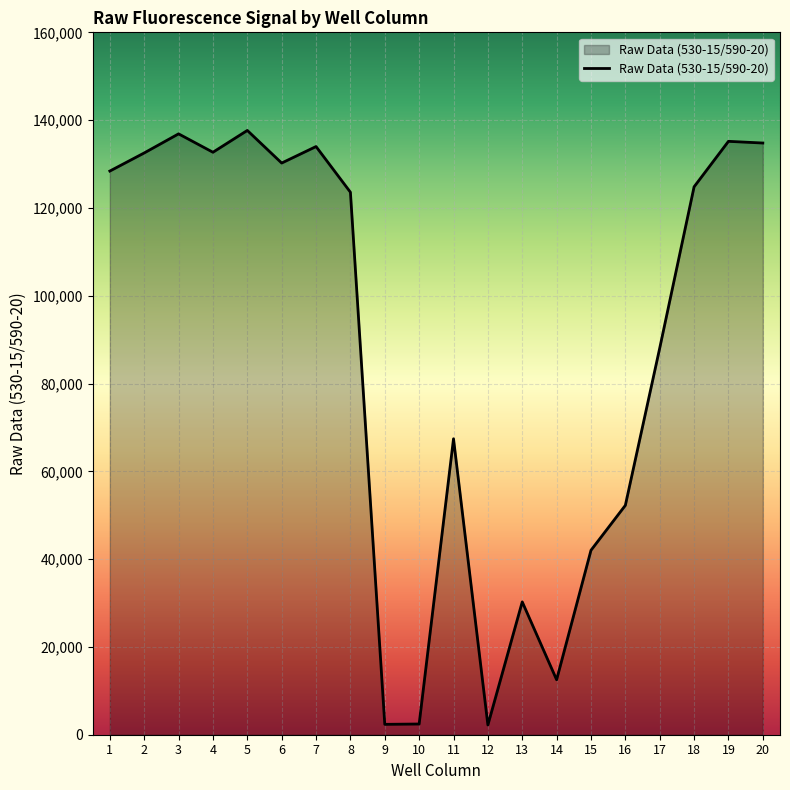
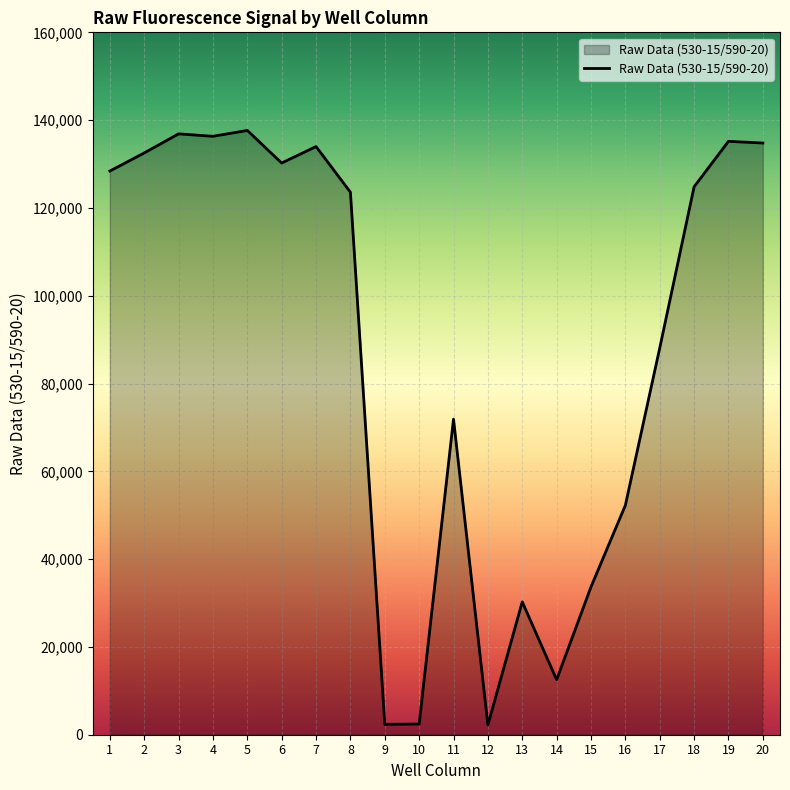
4: 133,000 -> 136,000
11: 67,000 -> 72,000
15: 42,000 -> 34,000
